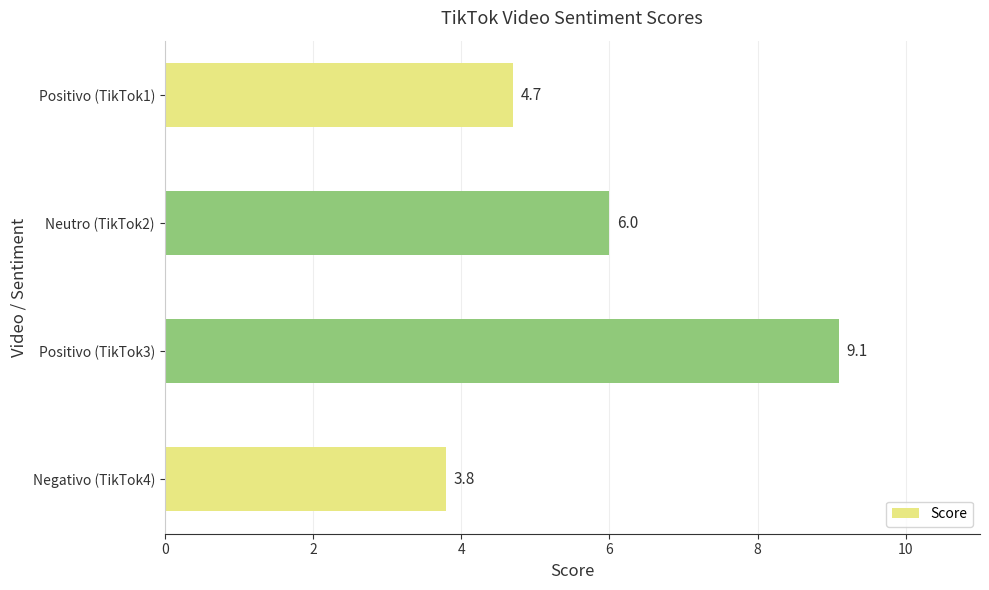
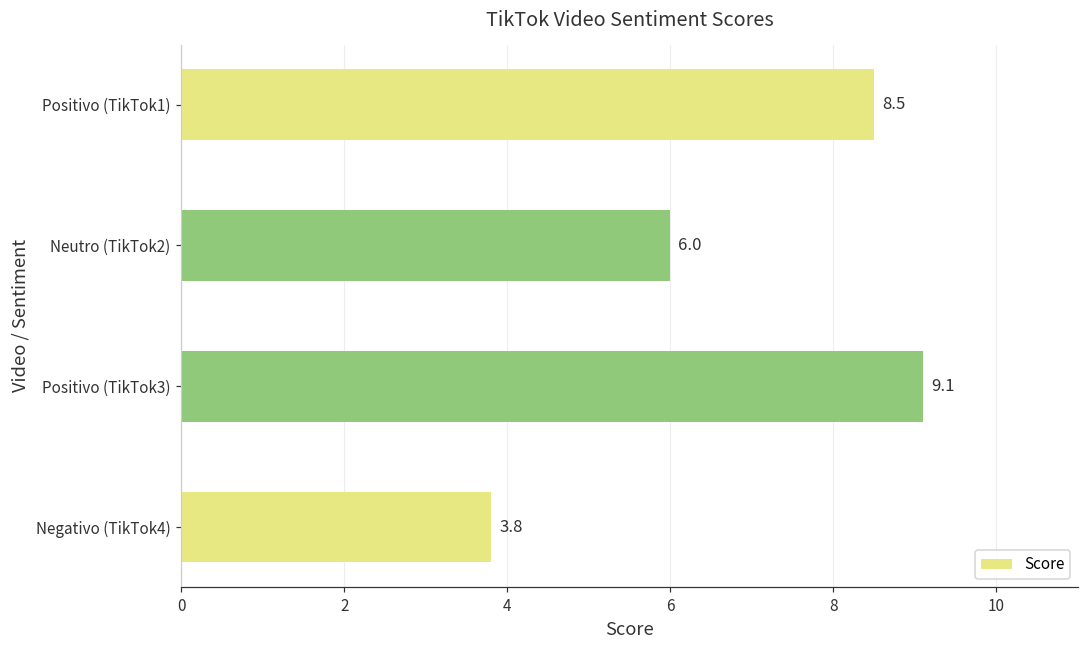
Positivo (TikTok1): 4.7 -> 8.5
